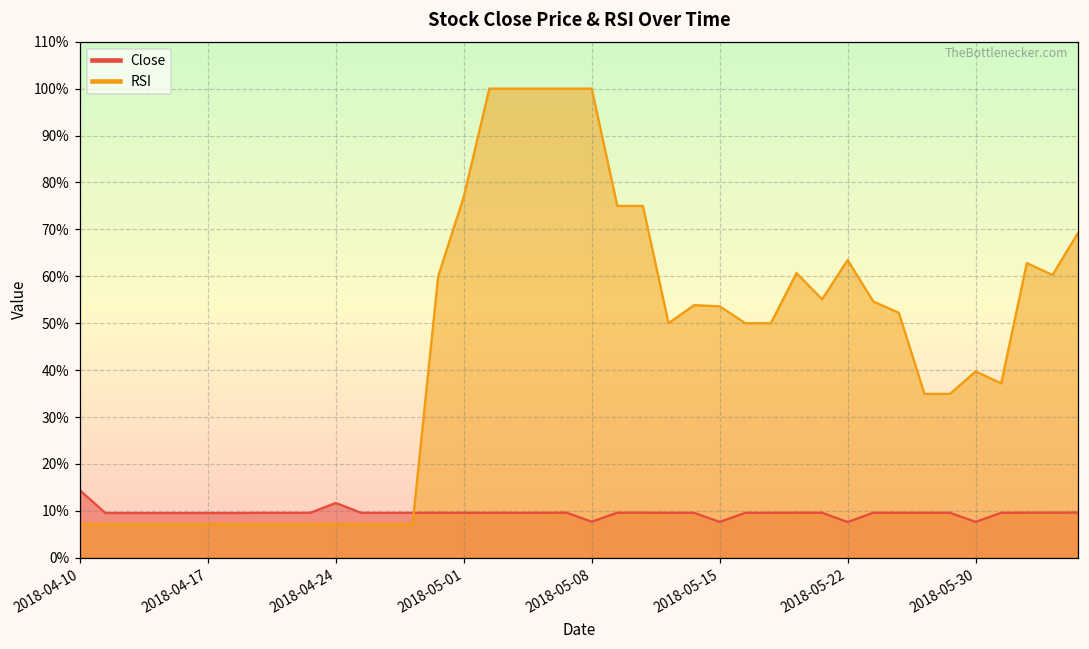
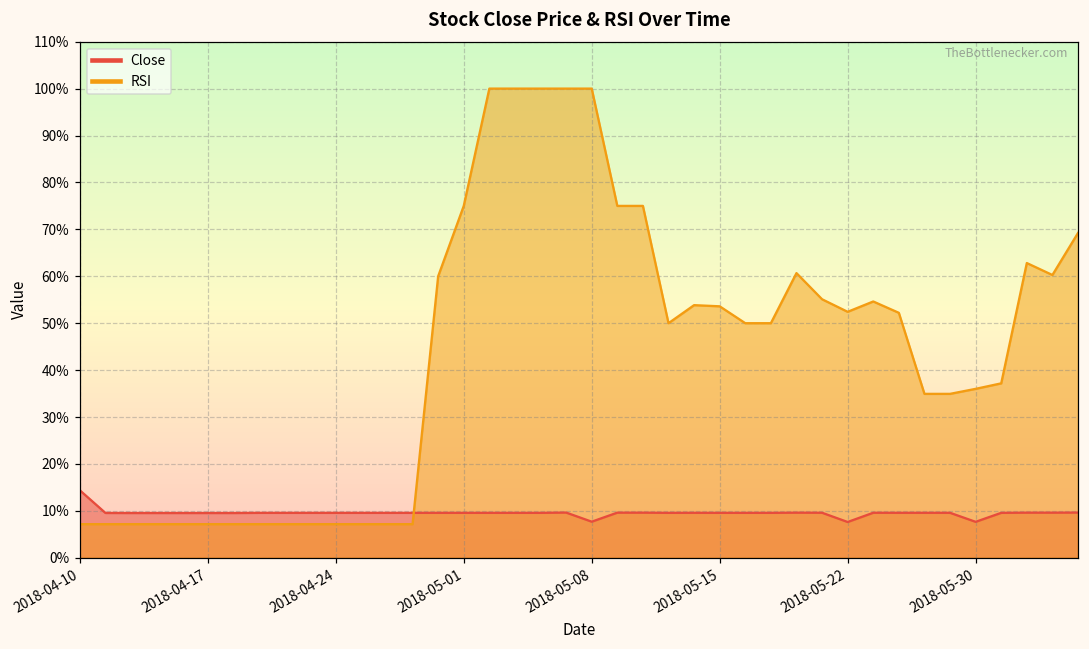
Close, 2018-04-24: 12% -> 10%
RSI, 2018-05-01: 77% -> 75%
Close, 2018-05-15: 8% -> 10%
RSI, 2018-05-22: 63% -> 52%
RSI, 2018-05-30: 40% -> 36%
